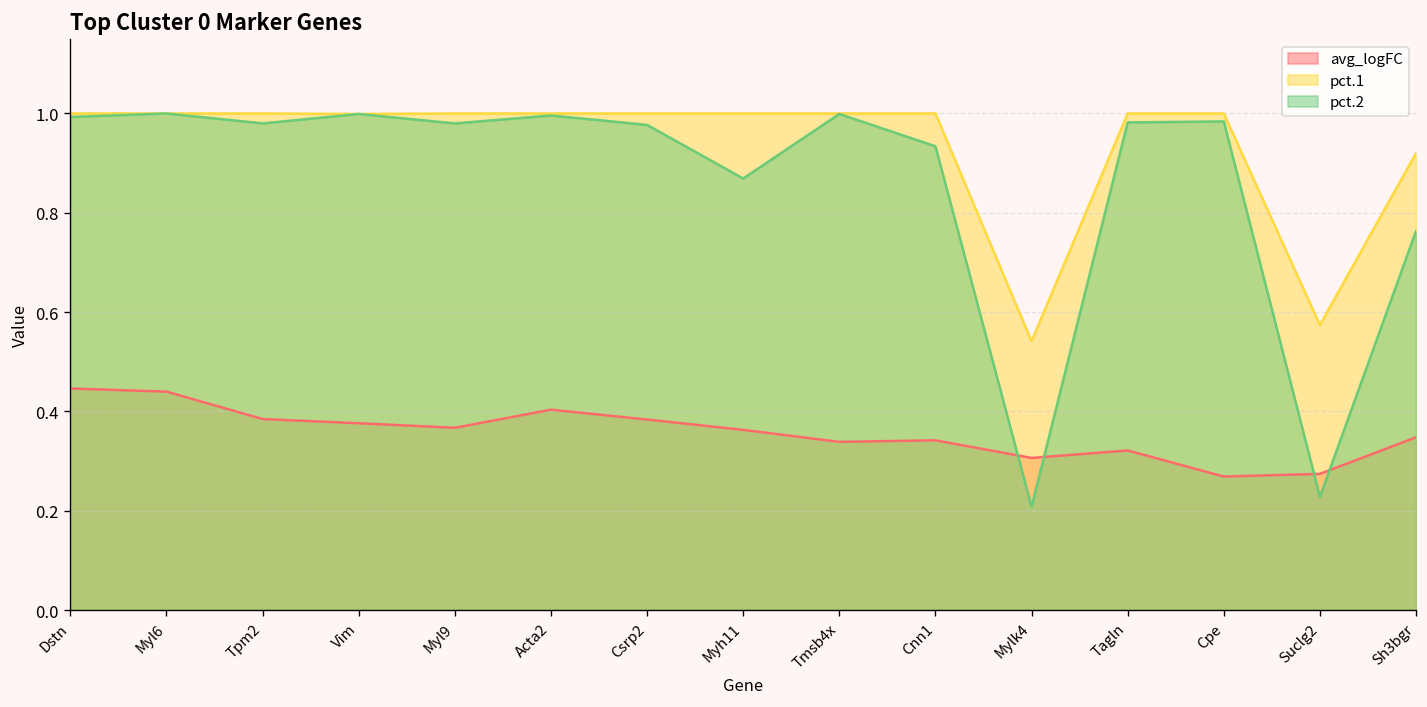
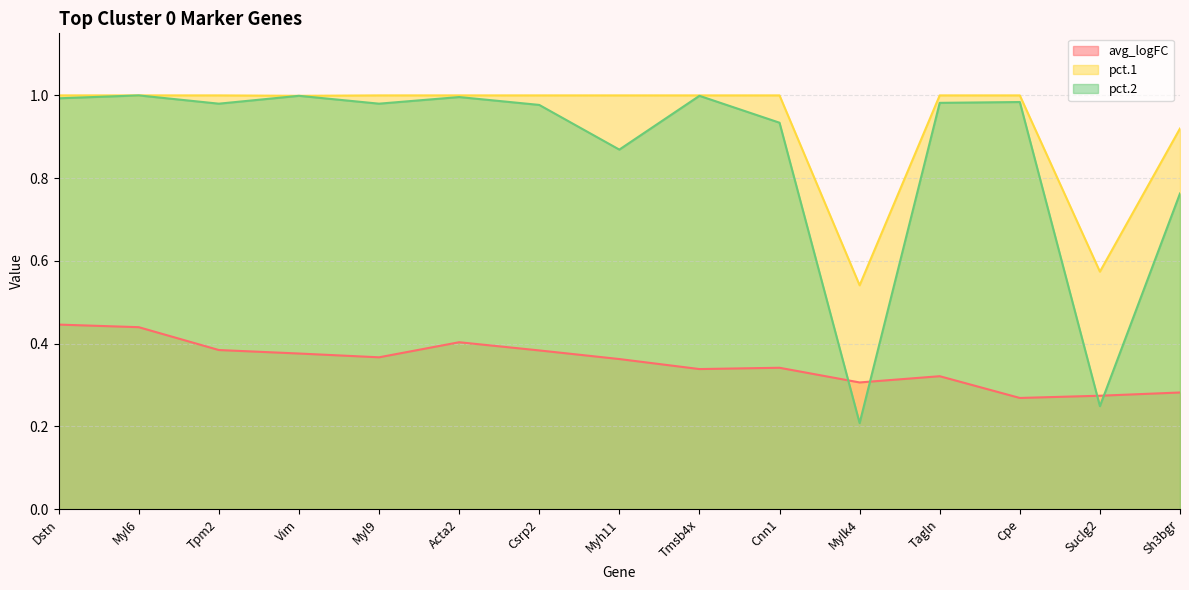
pct.2, Suclg2: 0.23 -> 0.25
avg_logFC, Sh3bgr: 0.35 -> 0.28
